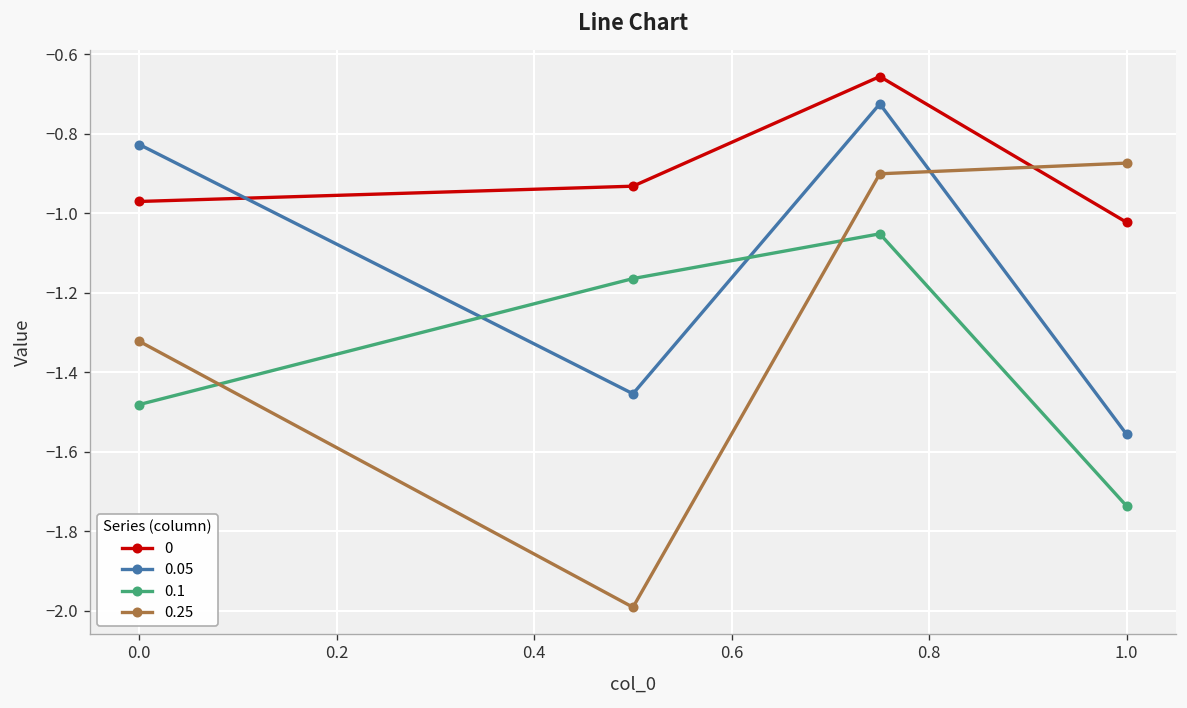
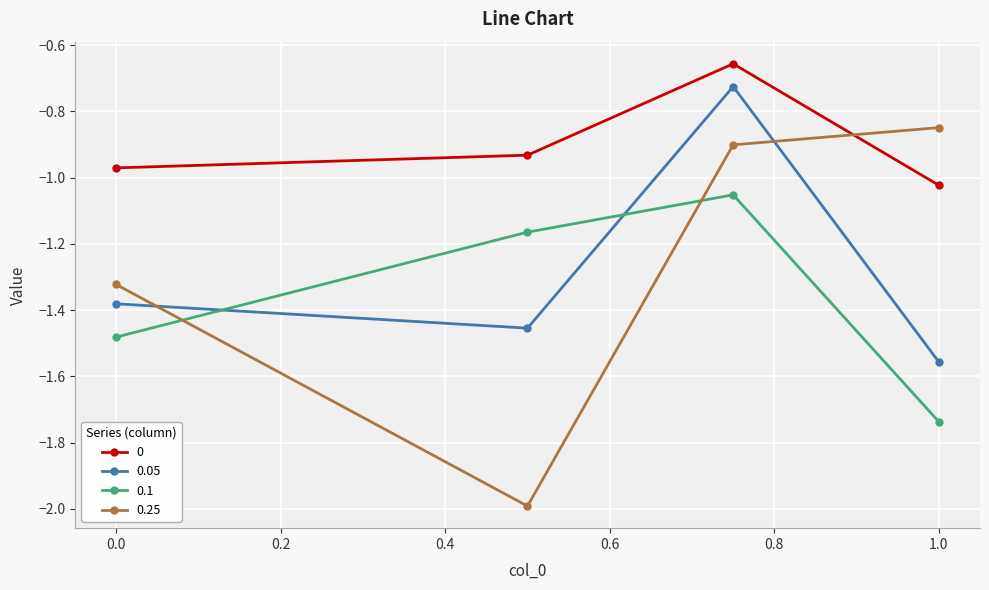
0.05, 0.0: -0.83 -> -1.38
0.25, 1.0: -0.87 -> -0.85
